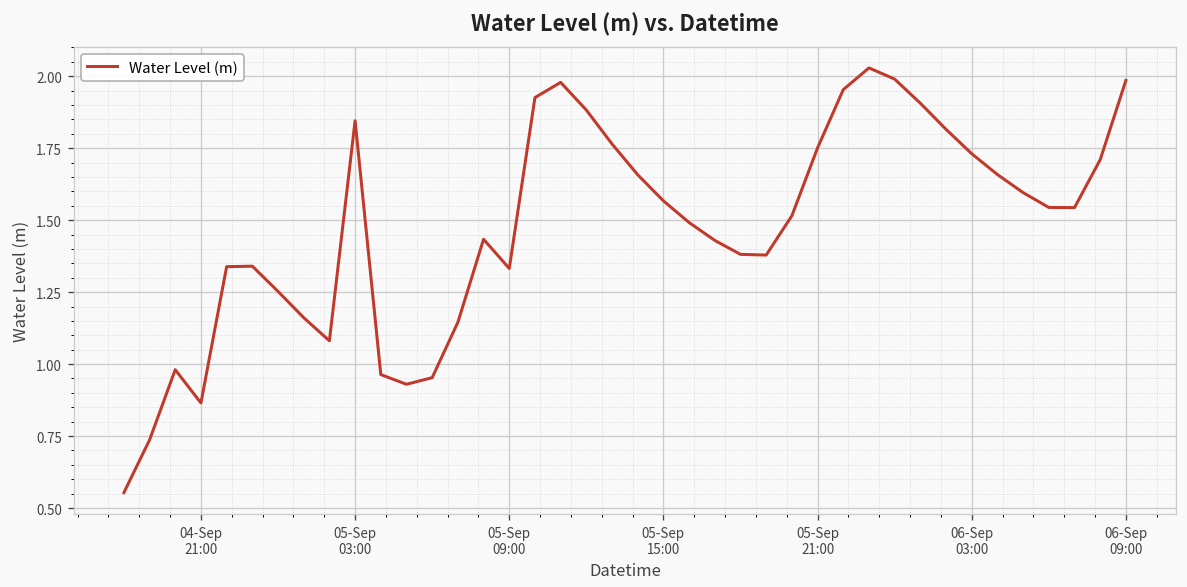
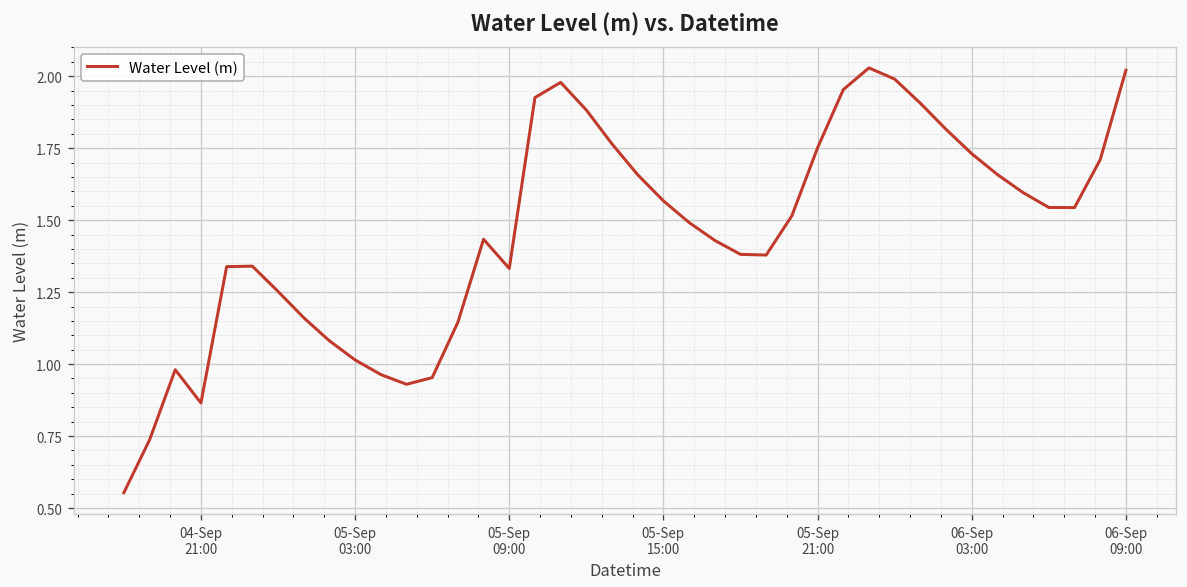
05-Sep 03:00: 1.85 -> 1.01
06-Sep 09:00: 1.99 -> 2.02
